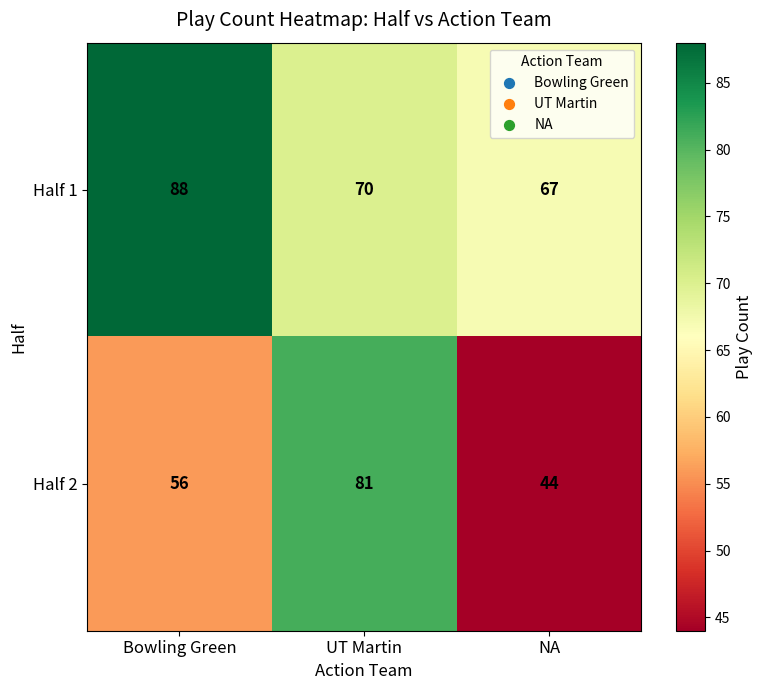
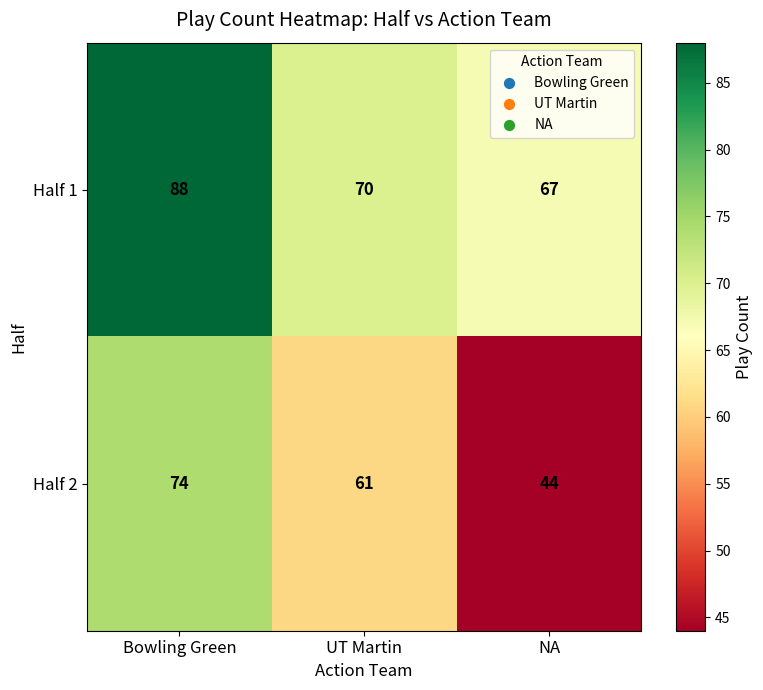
Half 2, Bowling Green: 56 -> 74
Half 2, UT Martin: 81 -> 61
